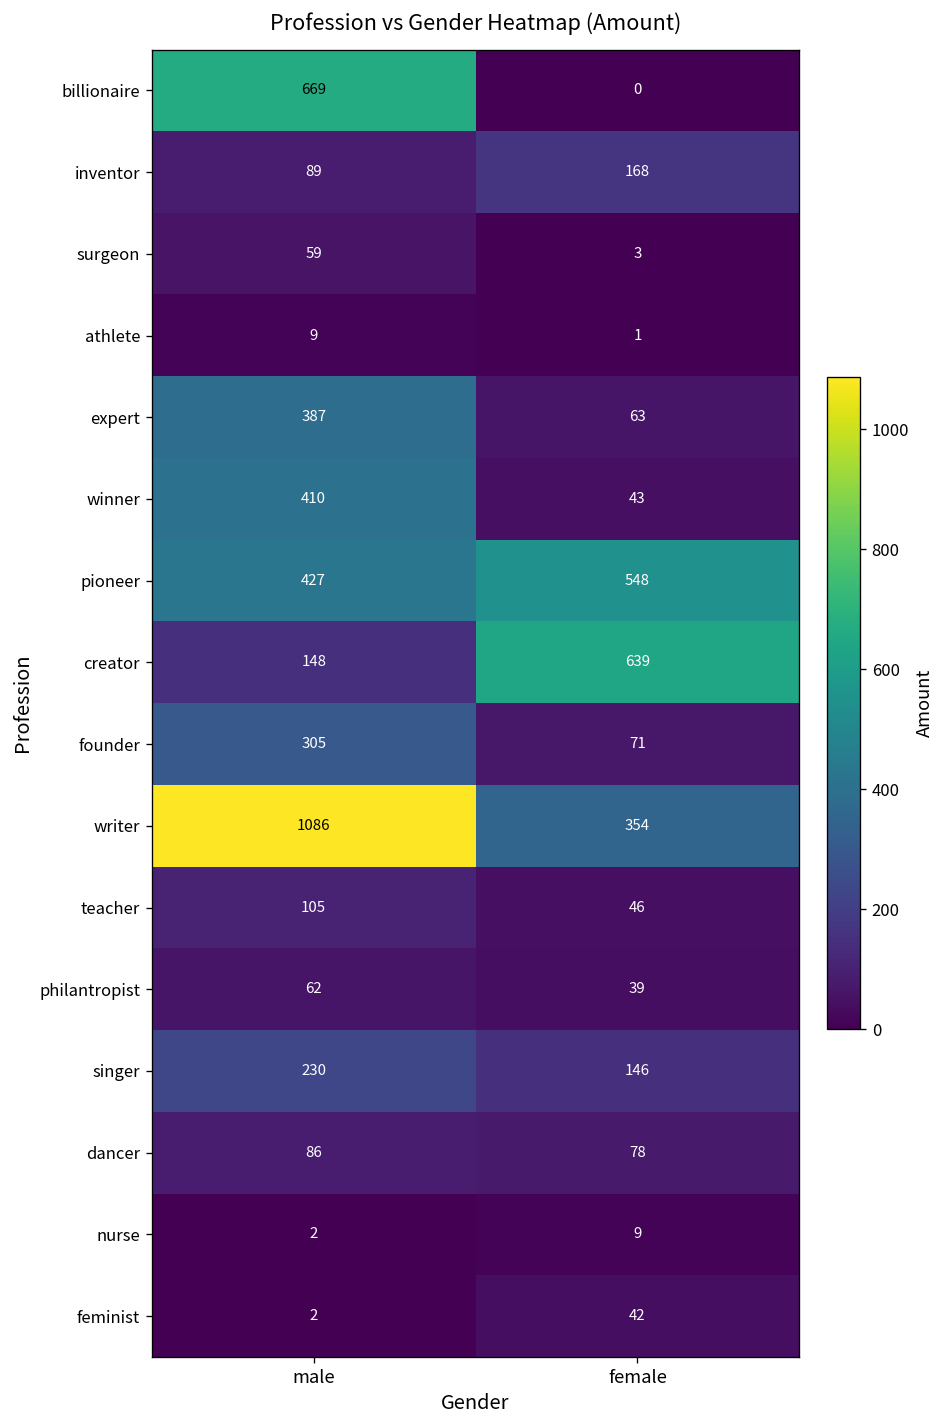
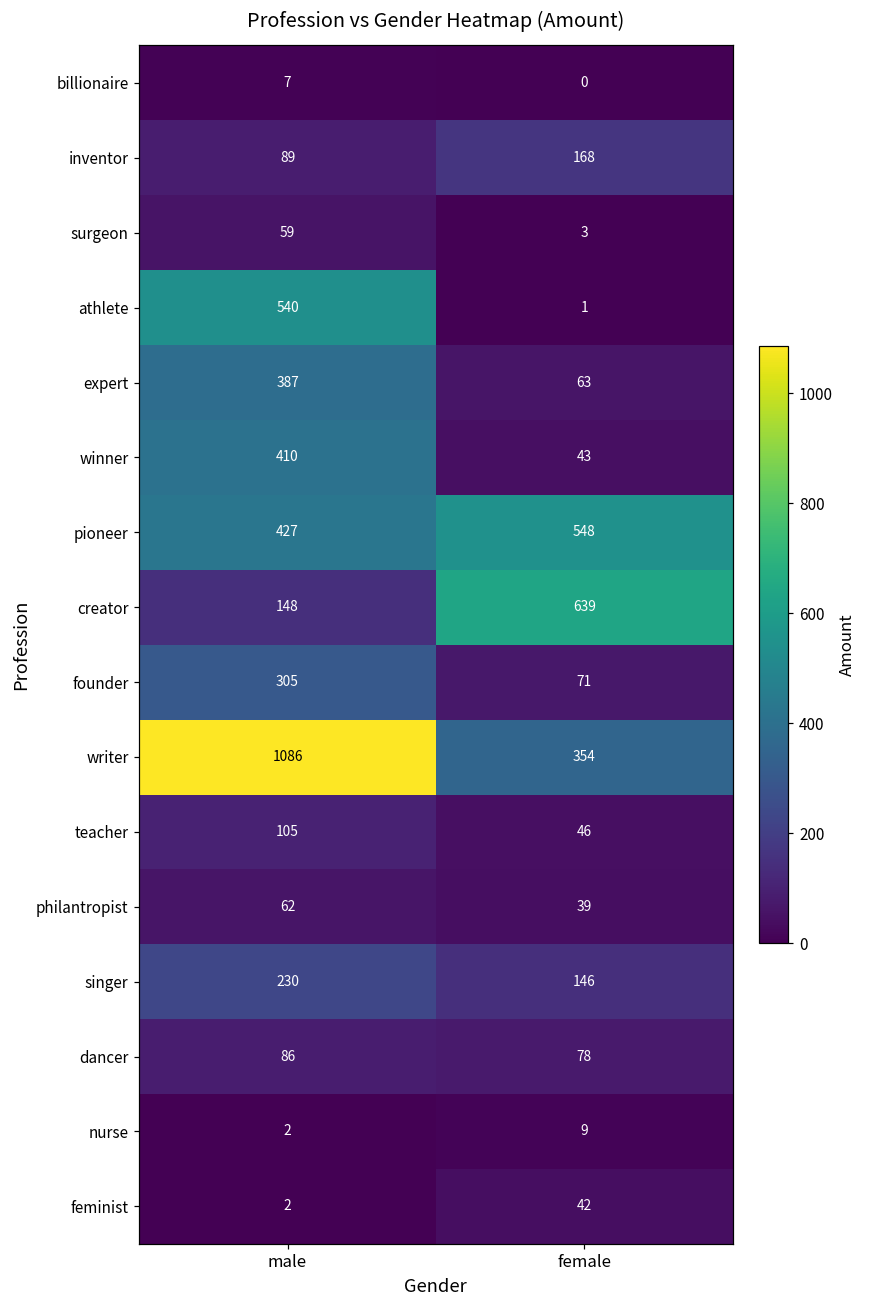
billionaire, male: 669 -> 7
athlete, male: 9 -> 540
